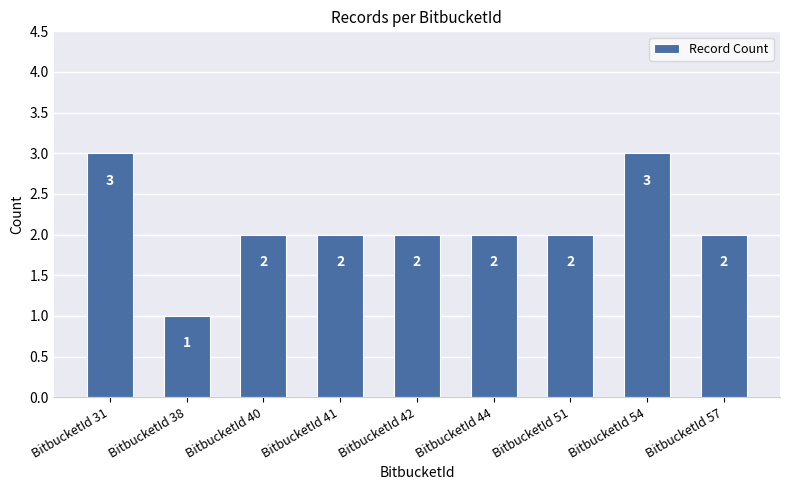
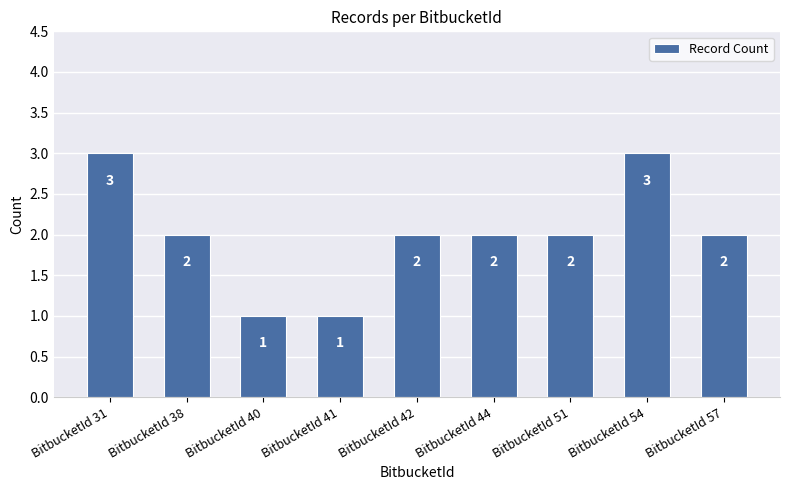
BitbucketId 38: 1 -> 2
BitbucketId 40: 2 -> 1
BitbucketId 41: 2 -> 1
